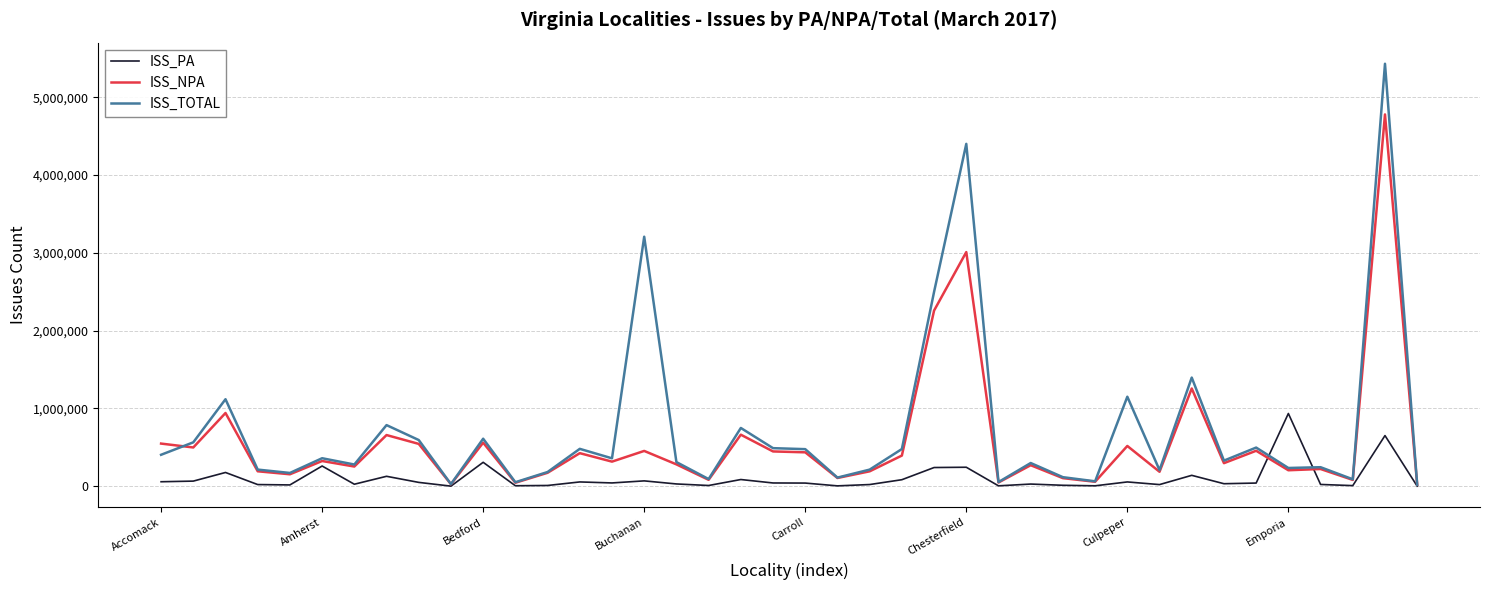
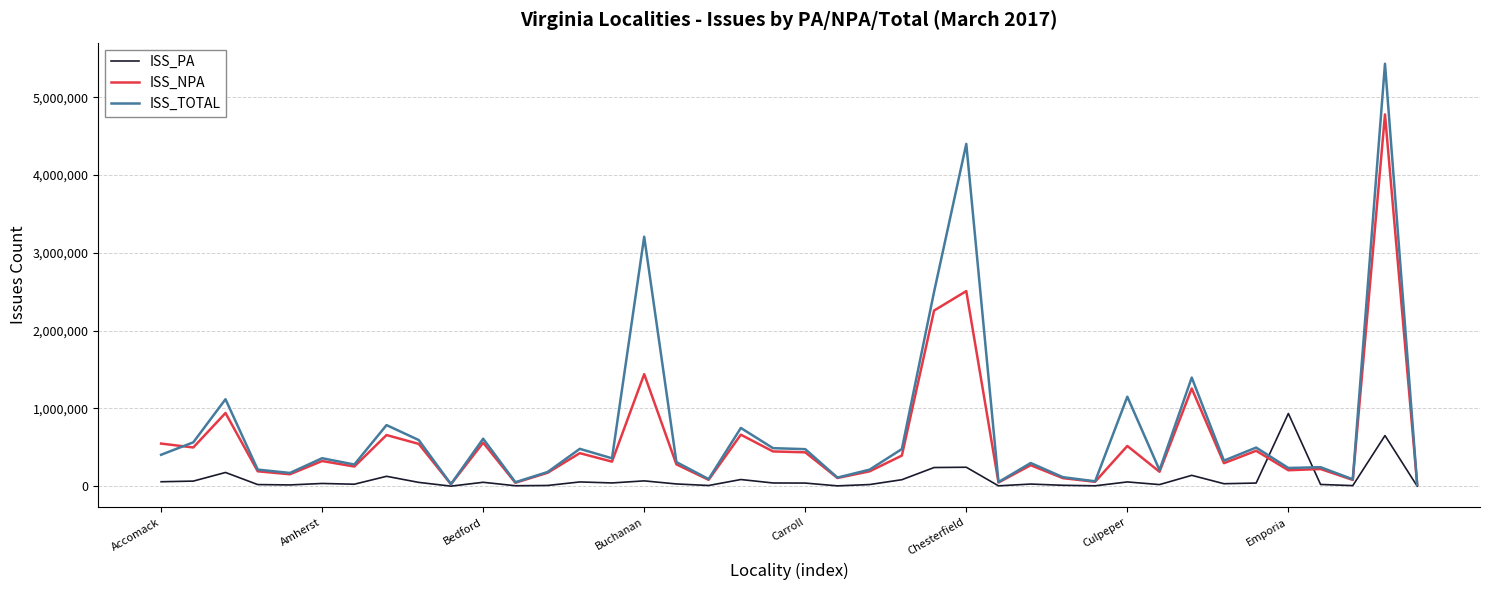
ISS_PA, Amherst: 300,000 -> 0
ISS_PA, Bedford: 300,000 -> 100,000
ISS_NPA, Buchanan: 500,000 -> 1,400,000
ISS_NPA, Chesterfield: 3,000,000 -> 2,500,000
